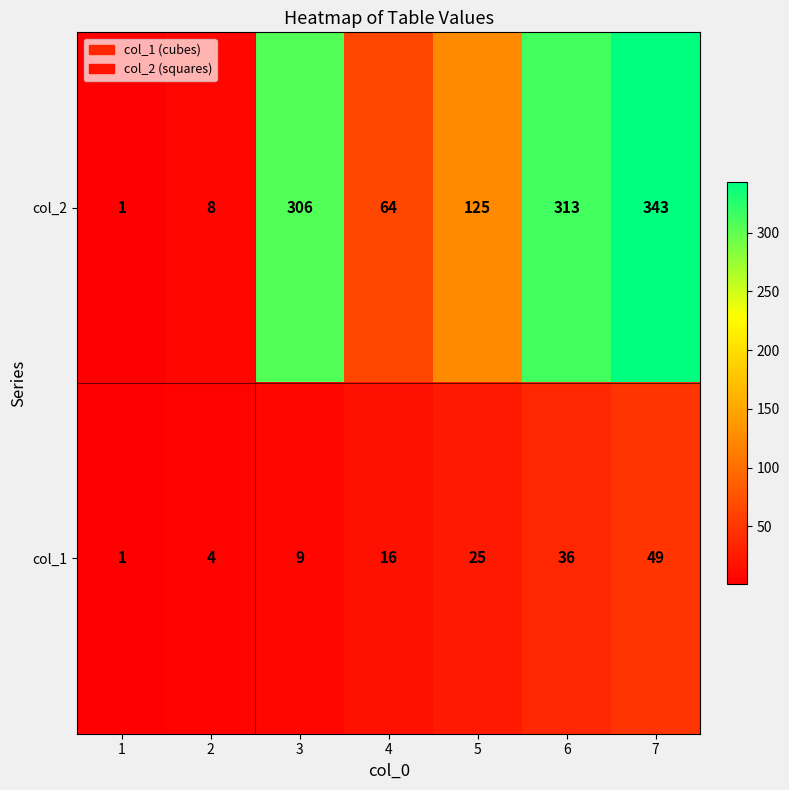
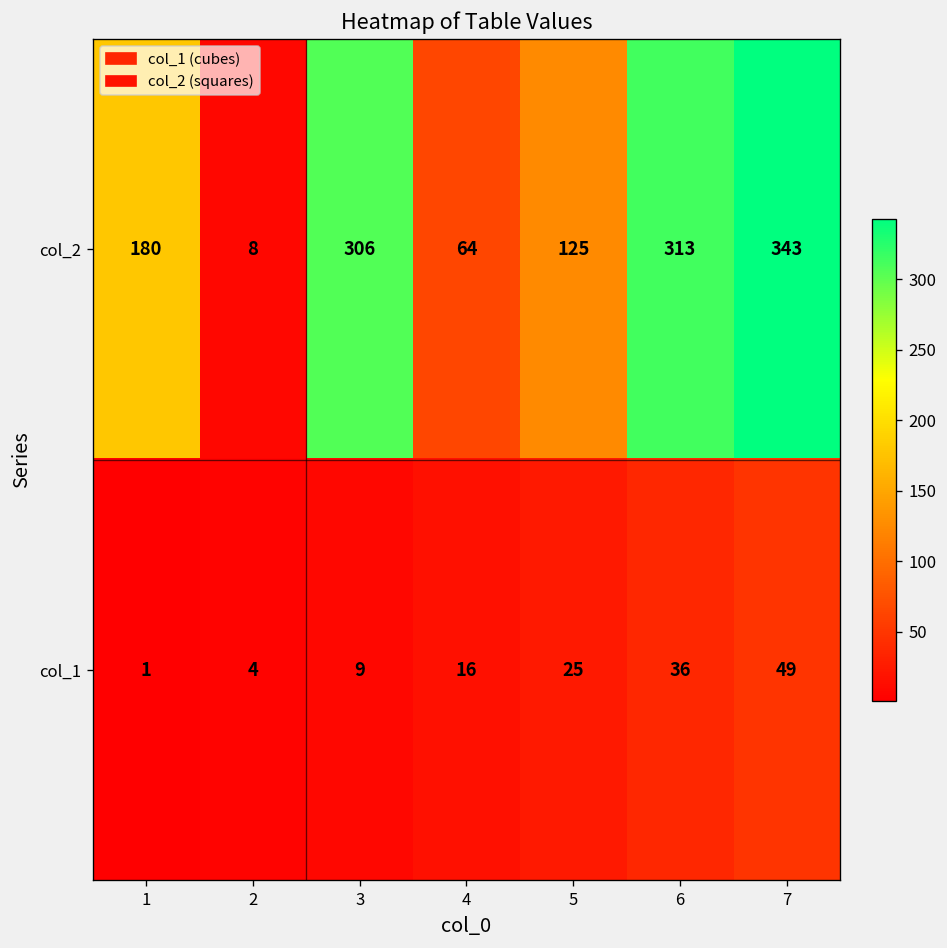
col_2, 1: 1 -> 180
